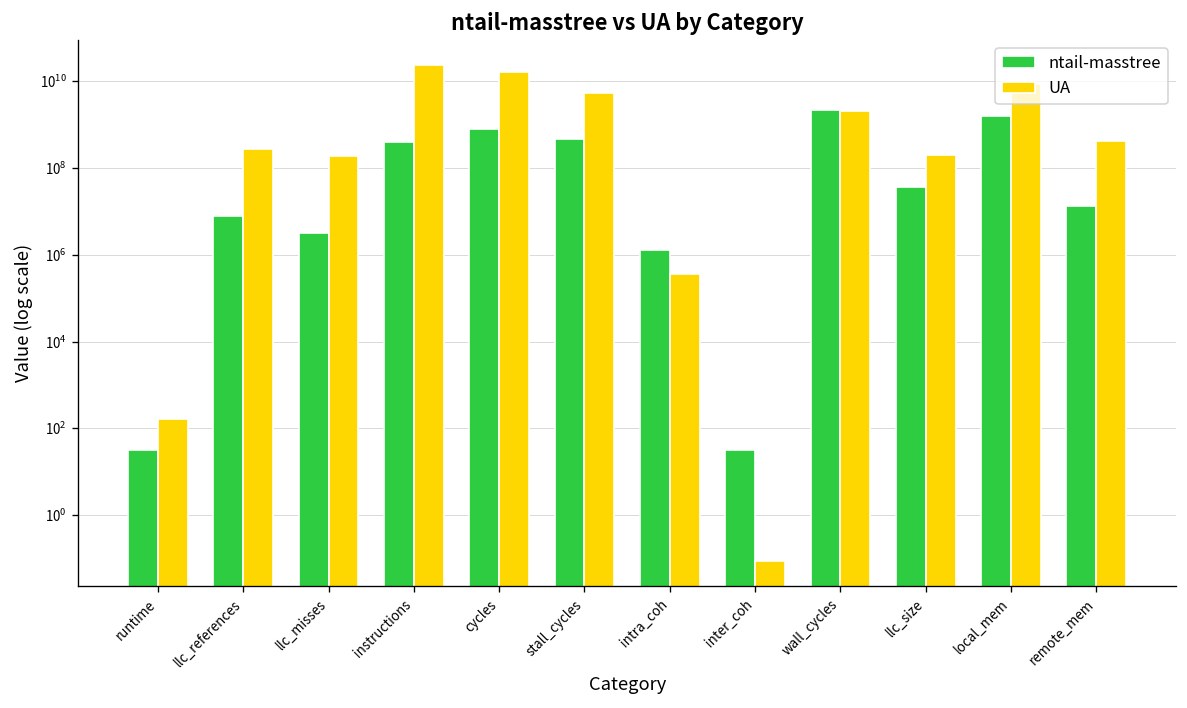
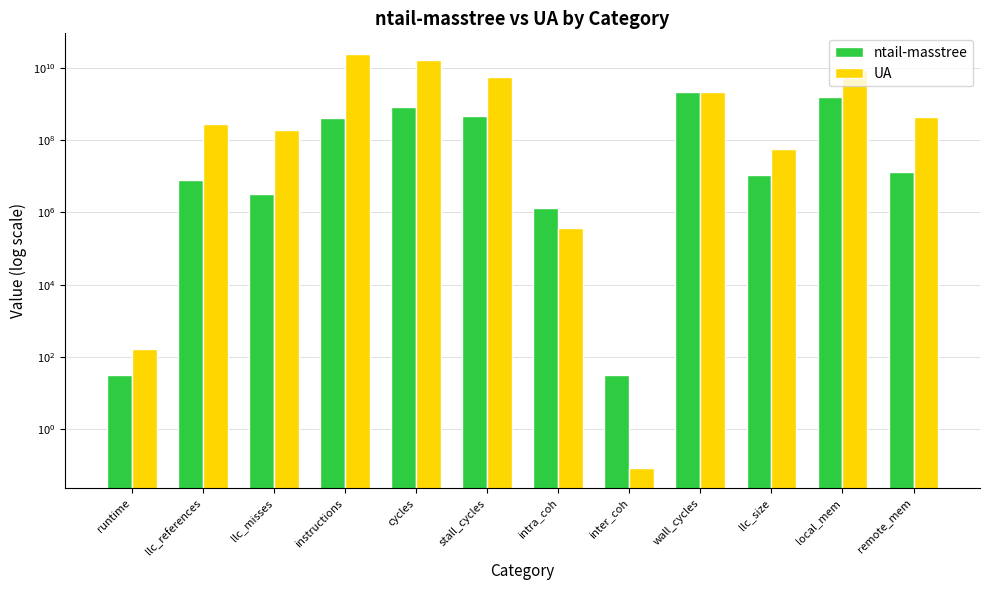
ntail-masstree, llc_size: 40000000 -> 10000000
UA, llc_size: 200000000 -> 60000000
